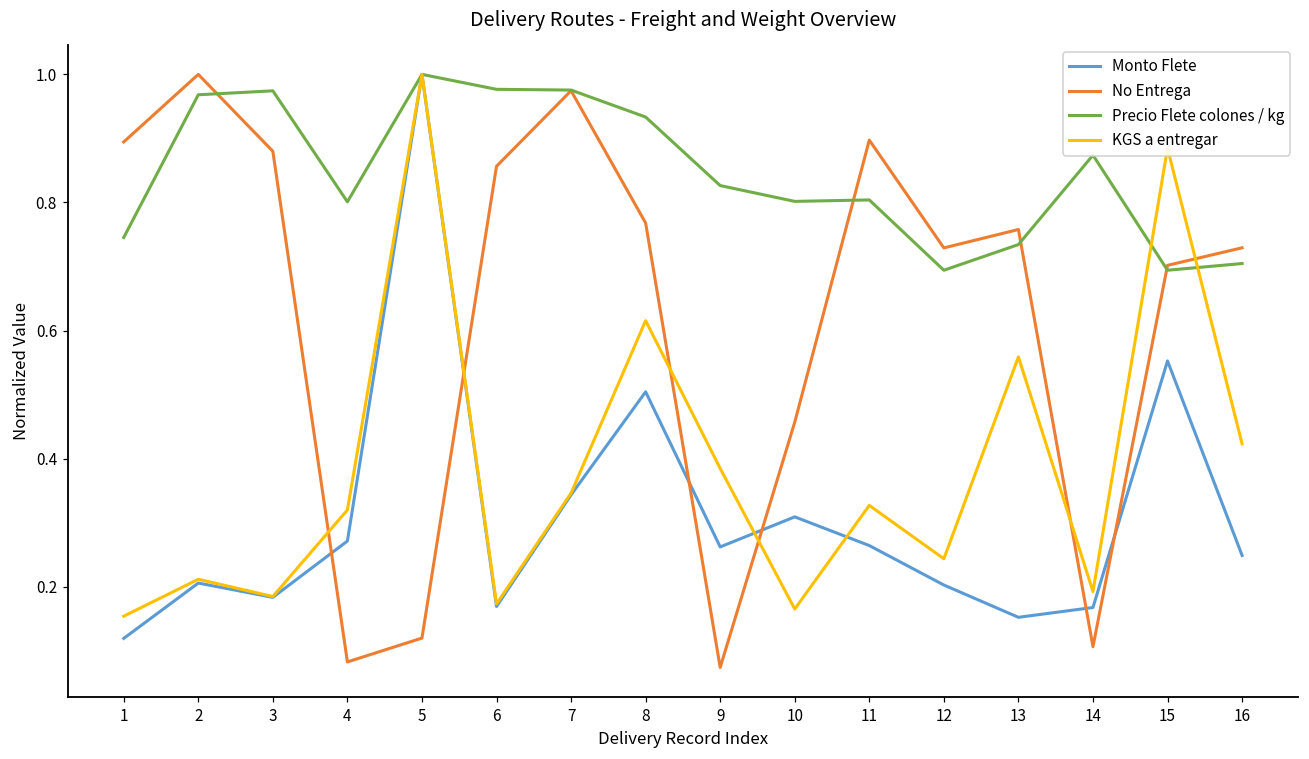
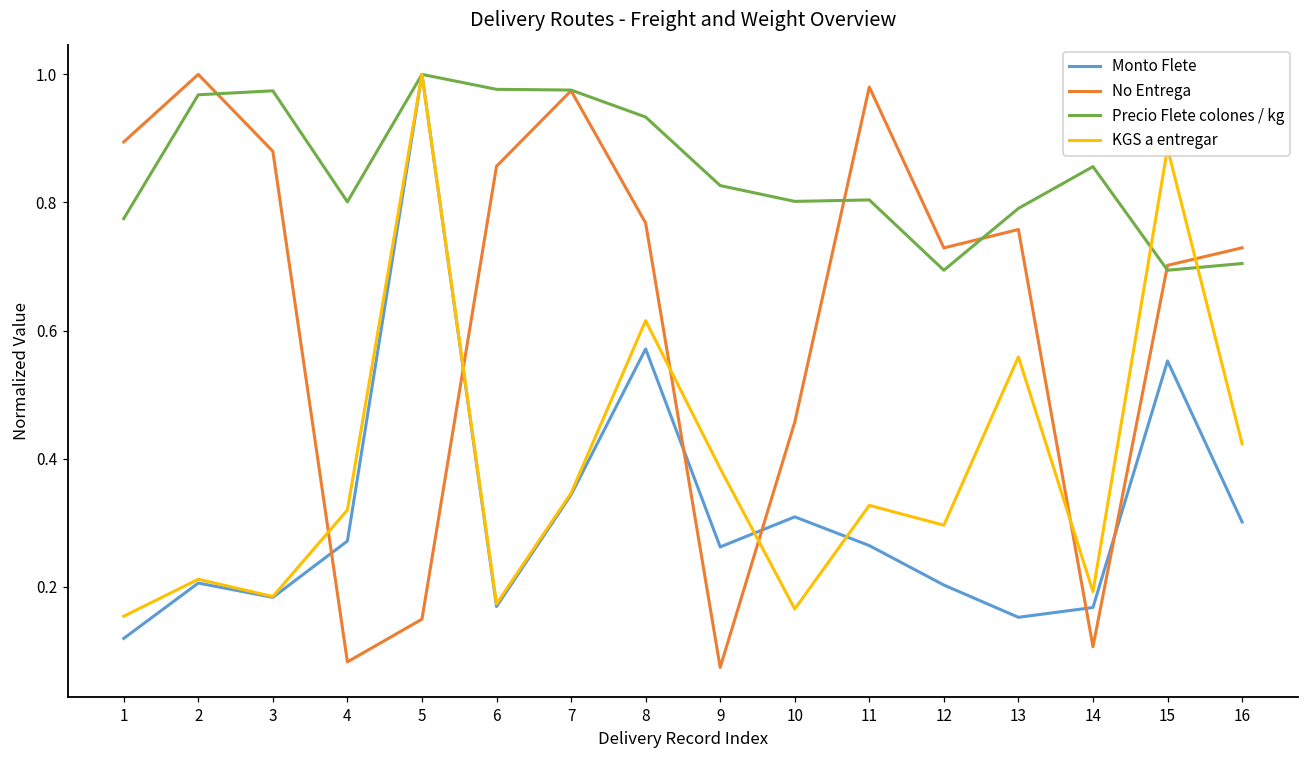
Precio Flete colones / kg, 1: 0.75 -> 0.77
No Entrega, 5: 0.12 -> 0.15
Monto Flete, 8: 0.50 -> 0.57
No Entrega, 11: 0.90 -> 0.98
KGS a entregar, 12: 0.24 -> 0.30
Precio Flete colones / kg, 13: 0.73 -> 0.79
Precio Flete colones / kg, 14: 0.87 -> 0.86
Monto Flete, 16: 0.25 -> 0.30
